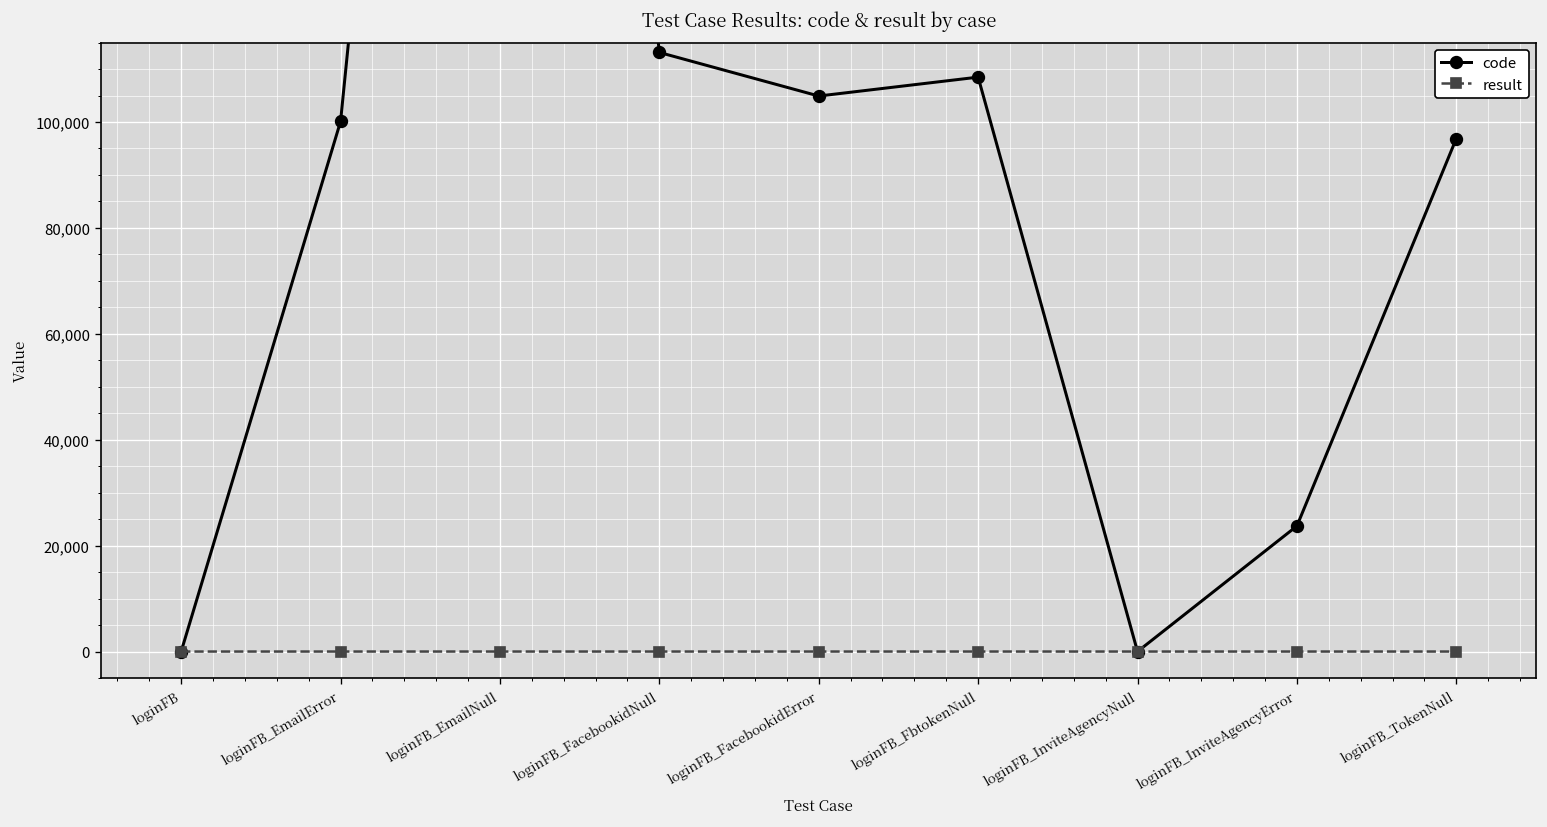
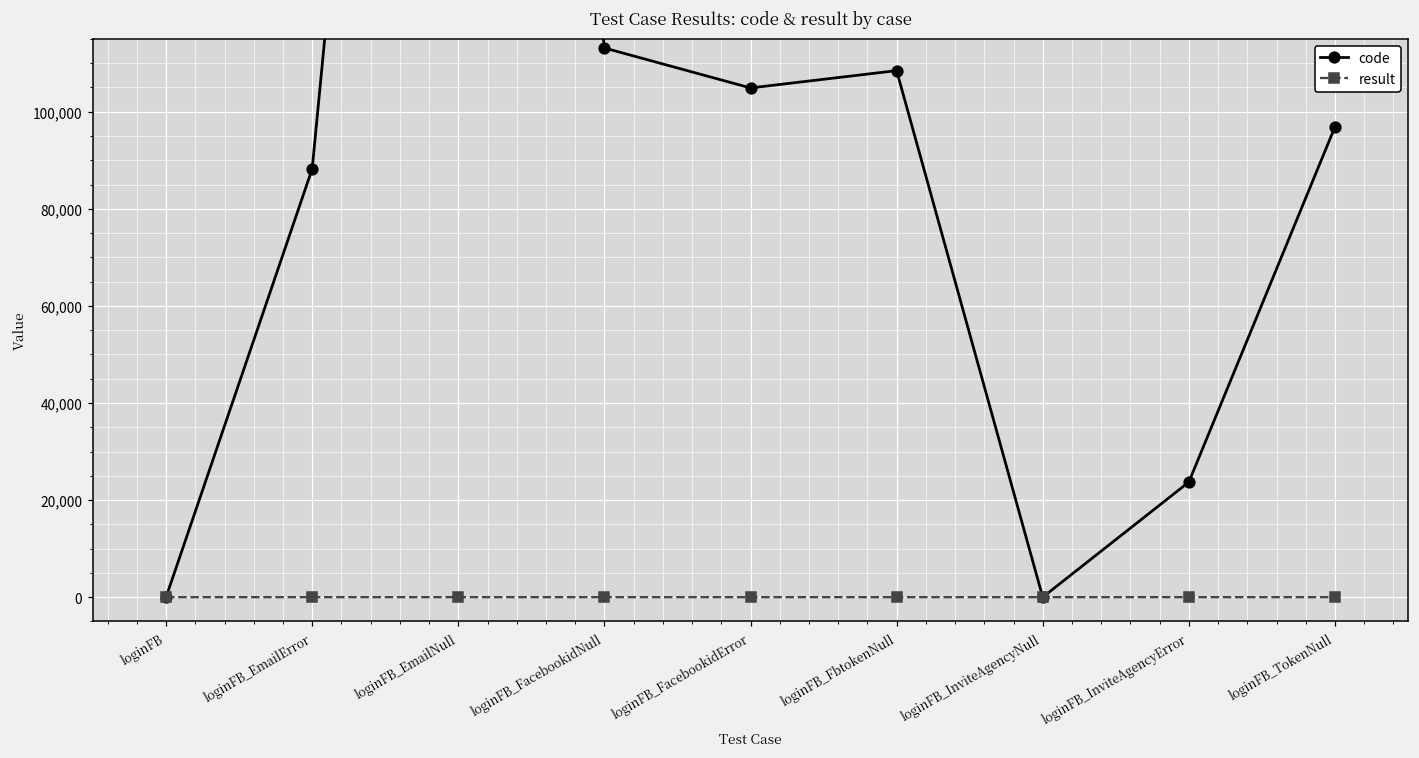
code, loginFB_EmailError: 100,000 -> 88,000
